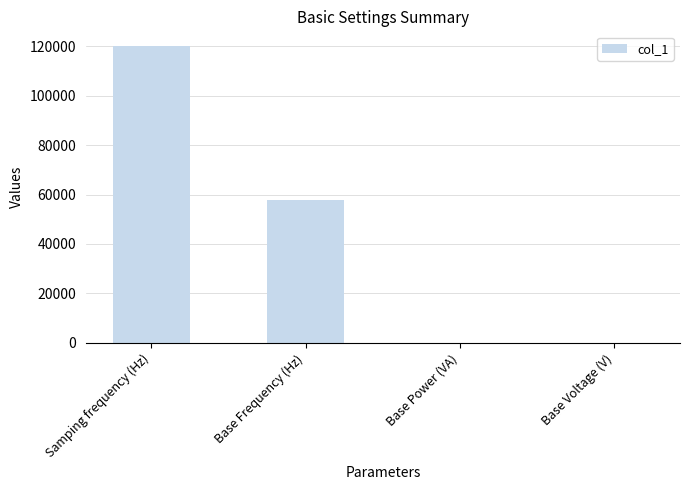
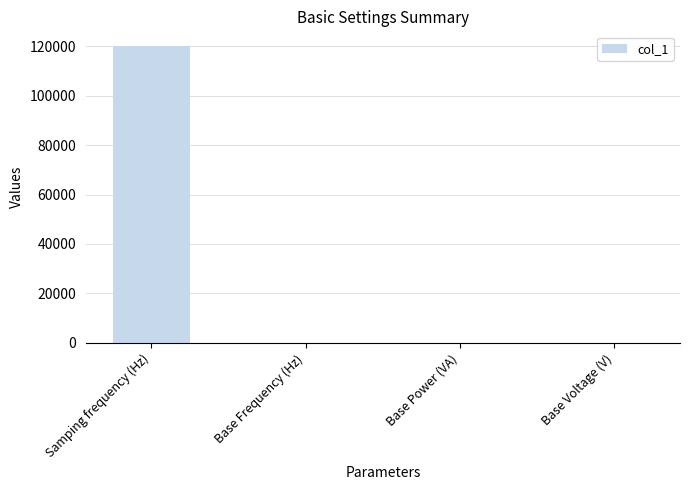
Base Frequency (Hz): 58000 -> 0
